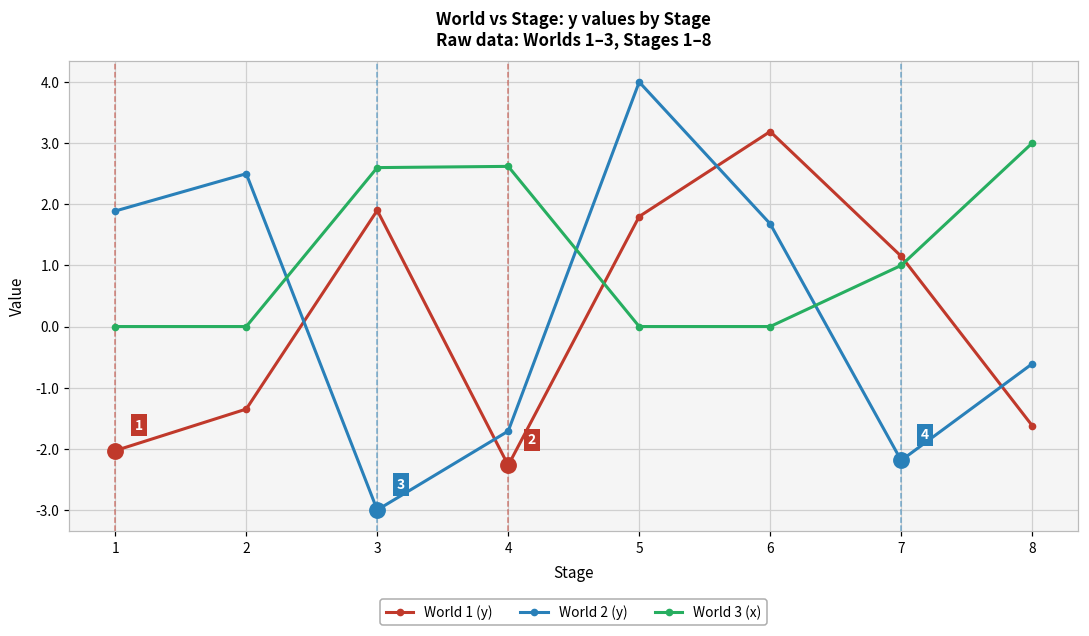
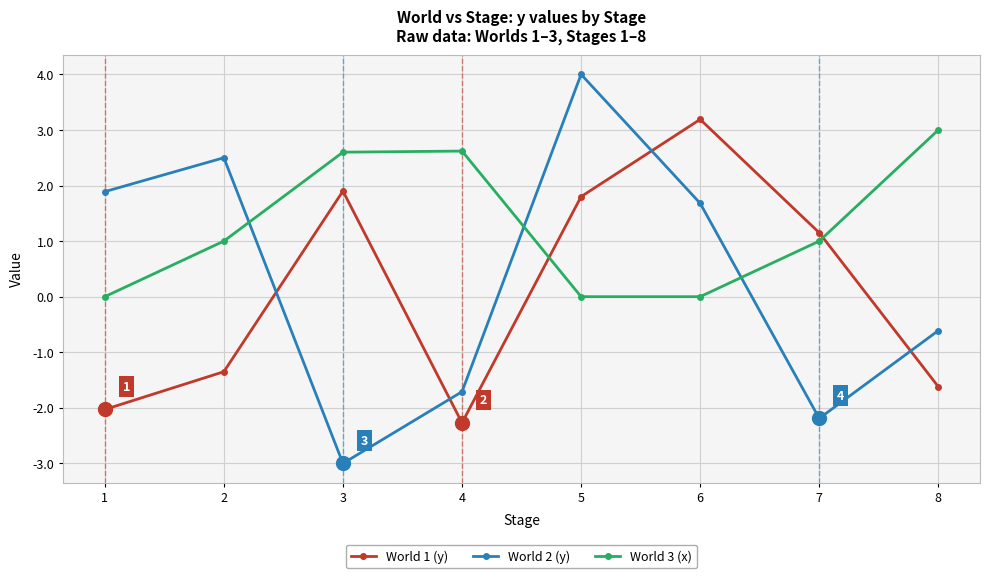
World 3 (x), 2: 0 -> 1
